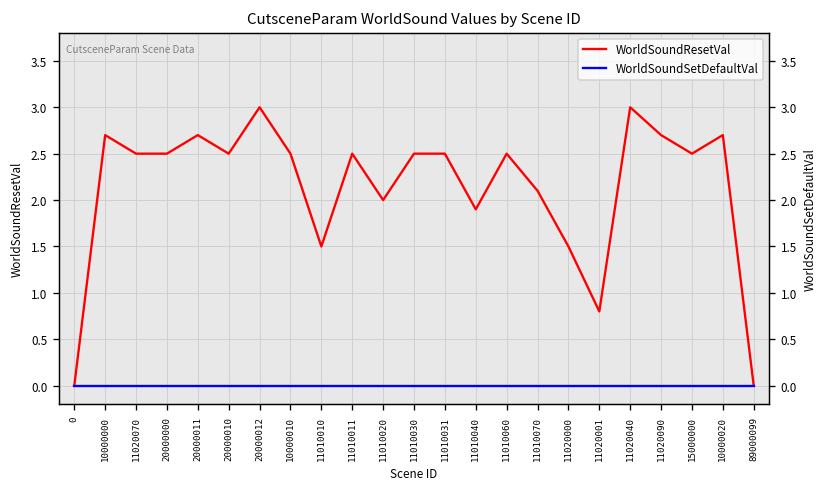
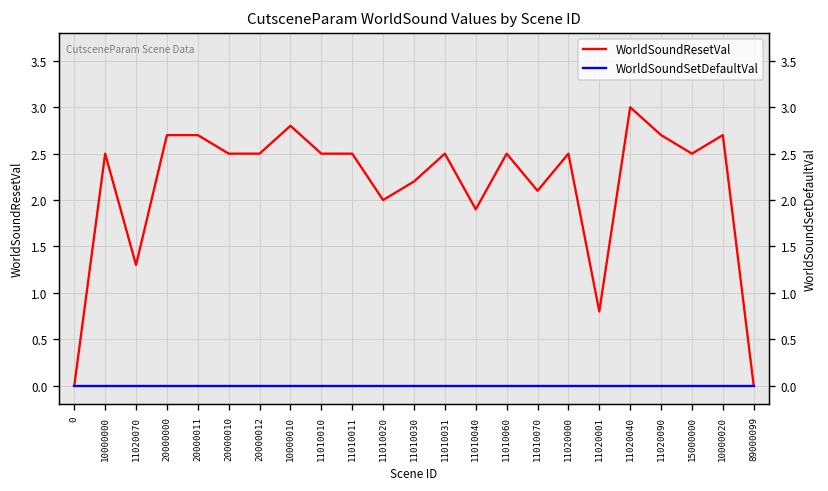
WorldSoundResetVal, 10000000: 2.7 -> 2.5
WorldSoundResetVal, 11020070: 2.5 -> 1.3
WorldSoundResetVal, 20000000: 2.5 -> 2.7
WorldSoundResetVal, 20000012: 3.0 -> 2.5
WorldSoundResetVal, 10000010: 2.5 -> 2.8
WorldSoundResetVal, 11010010: 1.5 -> 2.5
WorldSoundResetVal, 11010030: 2.5 -> 2.2
WorldSoundResetVal, 11020000: 1.5 -> 2.5
